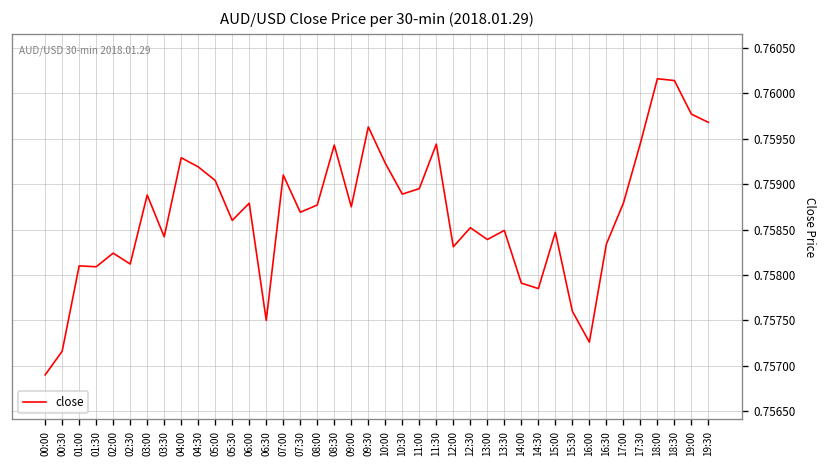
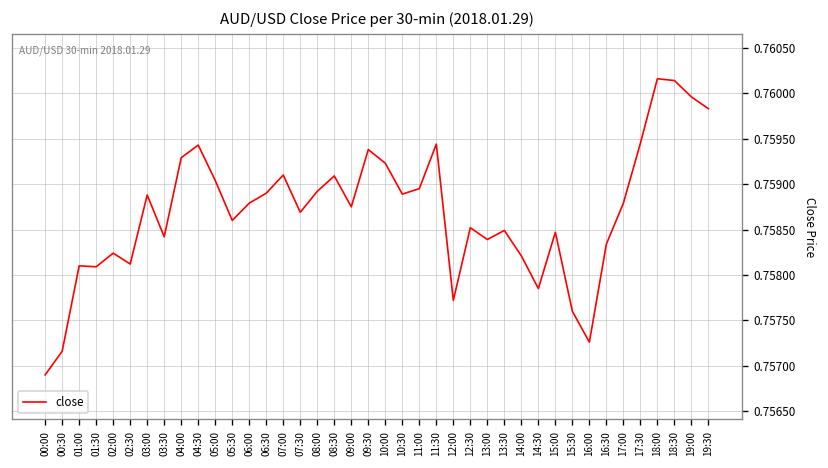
04:30: 0.7592 -> 0.7594
06:30: 0.7575 -> 0.7589
08:00: 0.7588 -> 0.7589
08:30: 0.7594 -> 0.7591
09:30: 0.7596 -> 0.7594
12:00: 0.7583 -> 0.7577
14:00: 0.7579 -> 0.7582
19:00: 0.7598 -> 0.7600
19:30: 0.7597 -> 0.7598
